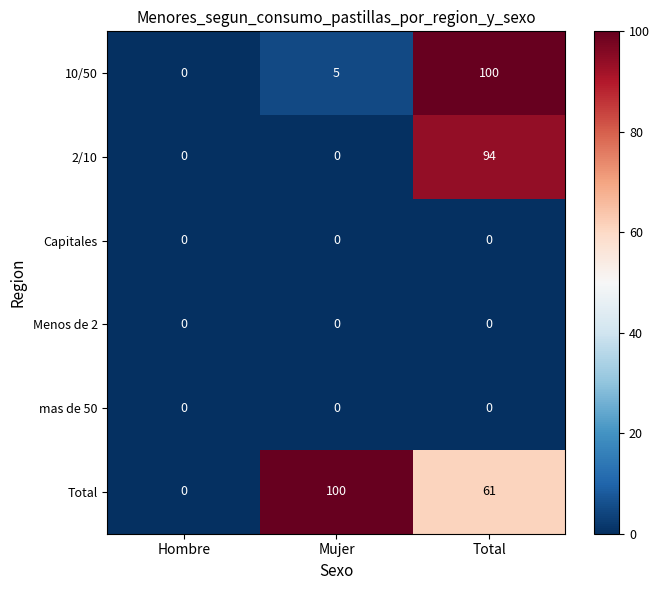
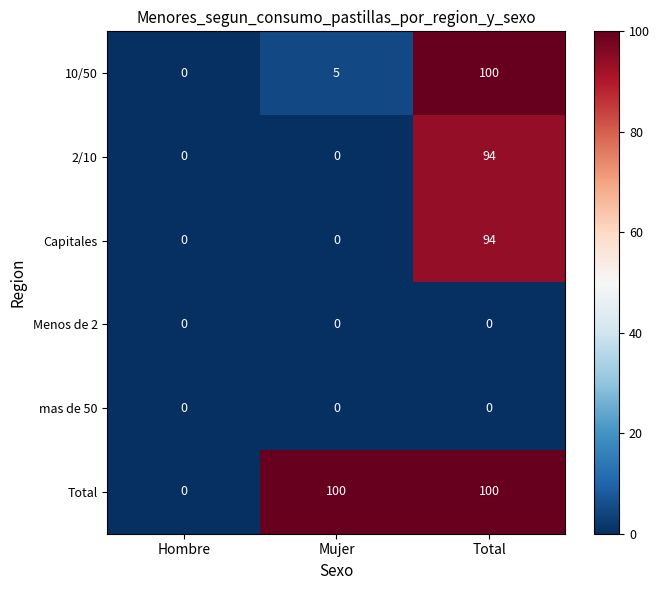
Capitales, Total: 0 -> 94
Total, Total: 61 -> 100
